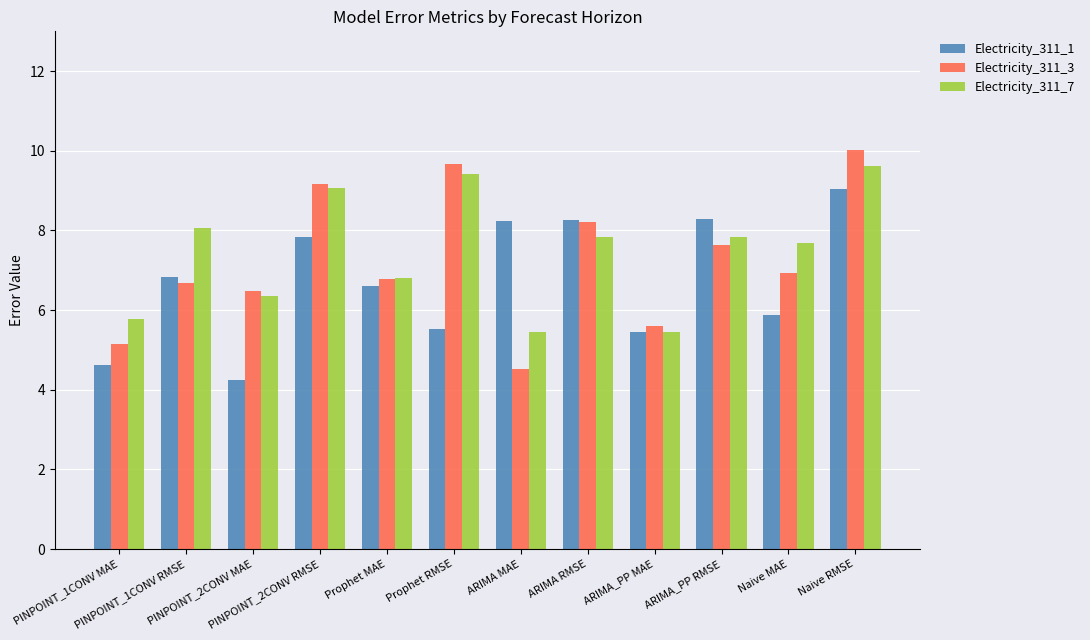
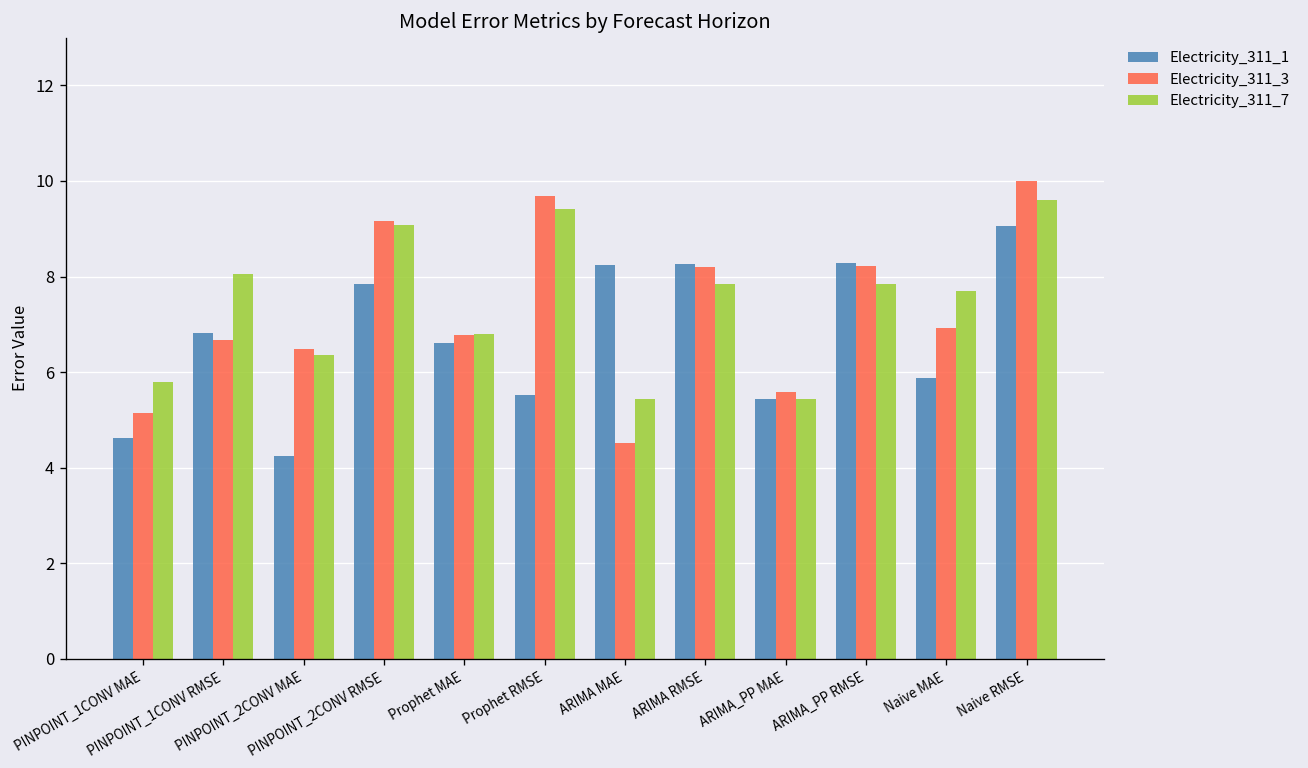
Electricity_311_3, ARIMA_PP RMSE: 7.6 -> 8.2
